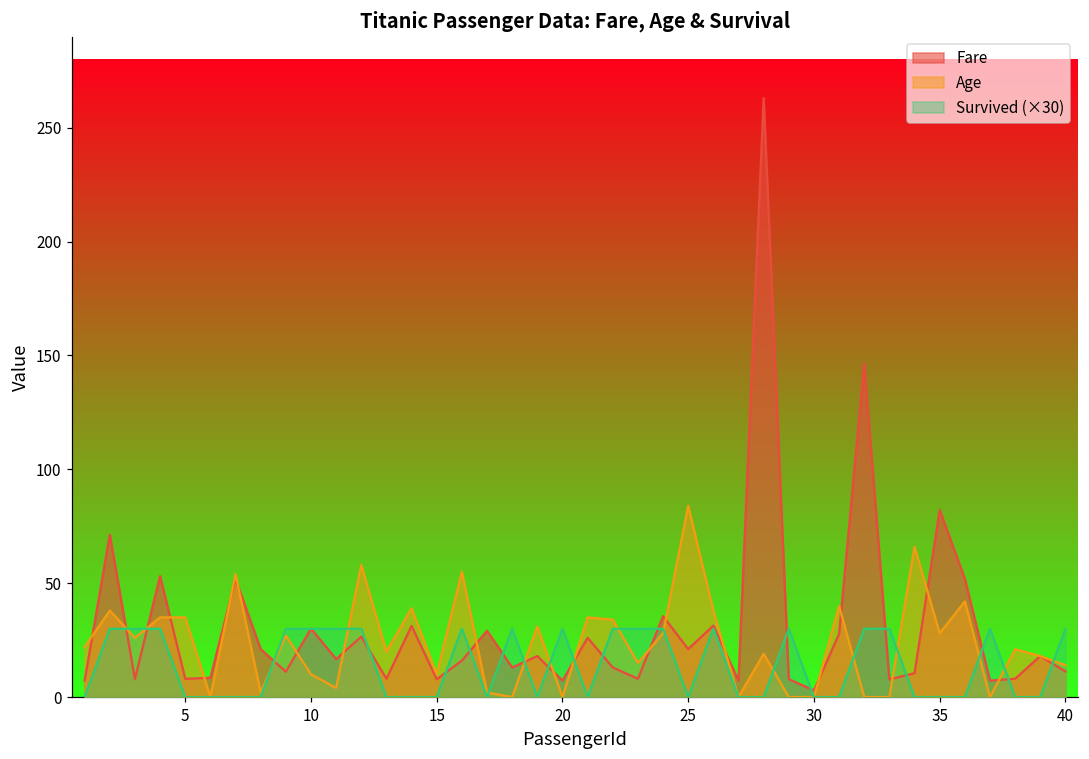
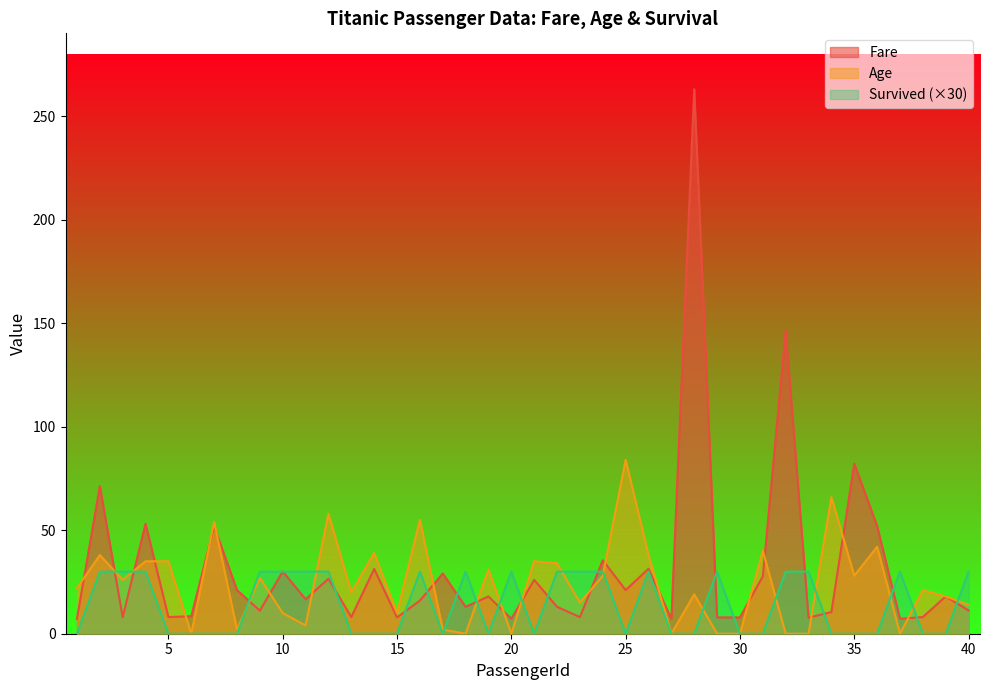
Fare, 30: 3 -> 8
